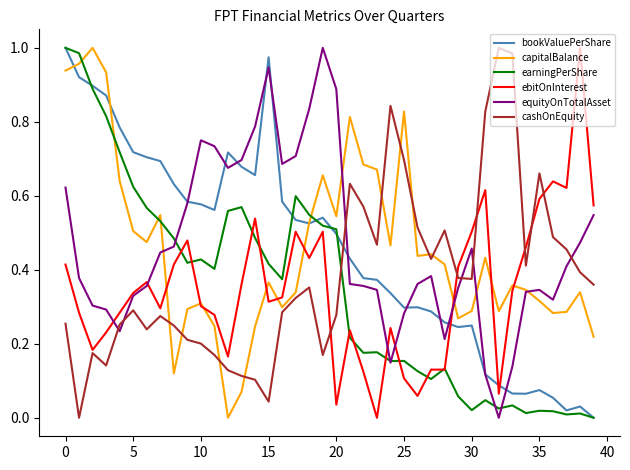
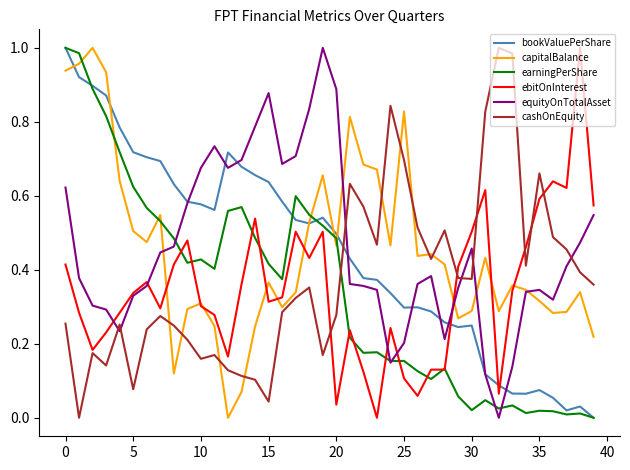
cashOnEquity, 5: 0.29 -> 0.08
equityOnTotalAsset, 10: 0.75 -> 0.68
cashOnEquity, 10: 0.20 -> 0.16
bookValuePerShare, 15: 0.97 -> 0.64
equityOnTotalAsset, 15: 0.95 -> 0.88
capitalBalance, 20: 0.54 -> 0.47
earningPerShare, 20: 0.51 -> 0.49
equityOnTotalAsset, 25: 0.28 -> 0.20
